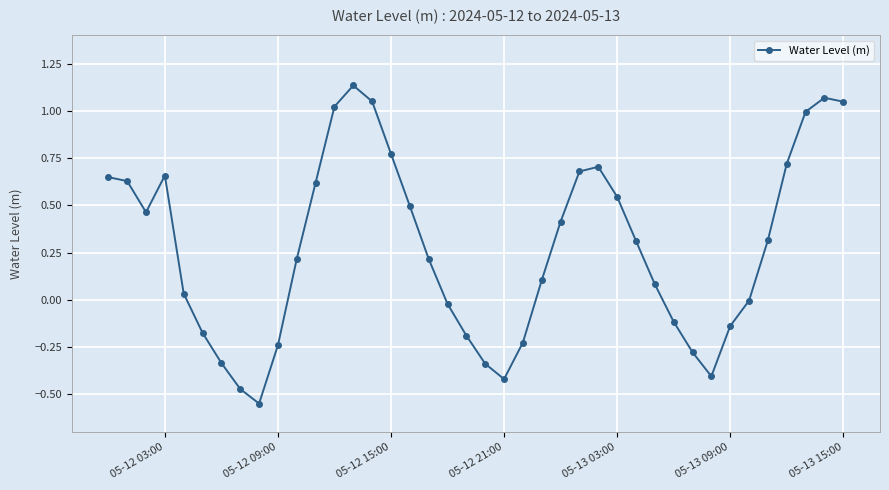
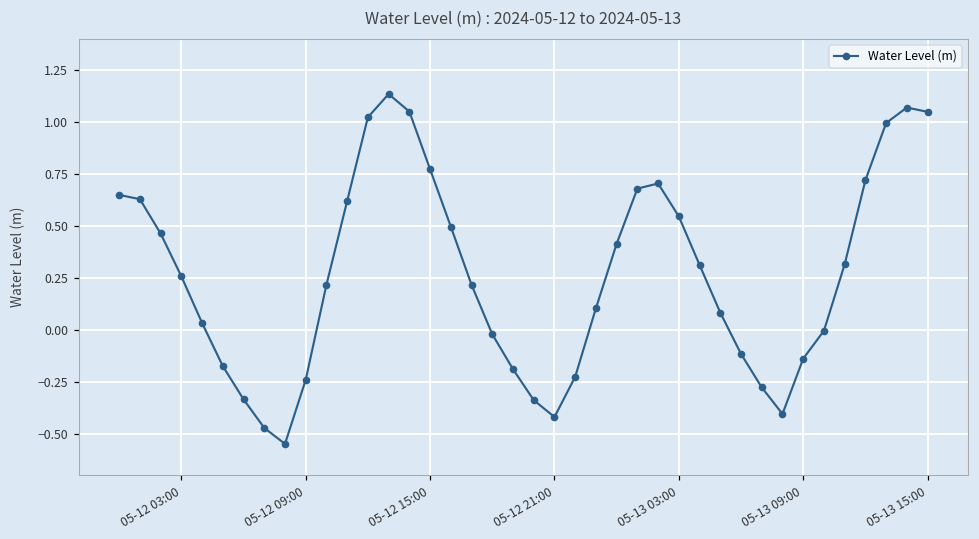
05-12 03:00: 0.66 -> 0.26
